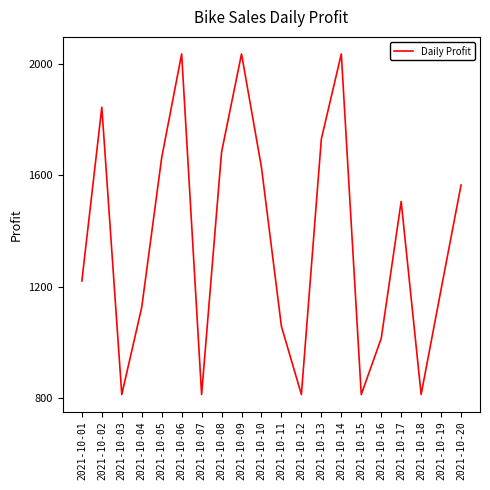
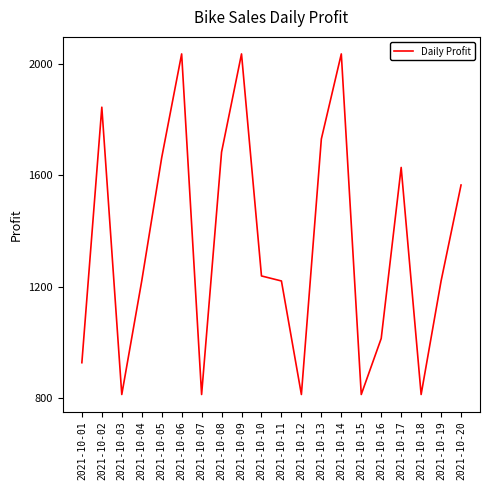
2021-10-01: 1220 -> 930
2021-10-04: 1130 -> 1220
2021-10-10: 1630 -> 1240
2021-10-11: 1060 -> 1220
2021-10-17: 1510 -> 1630
2021-10-19: 1190 -> 1220
